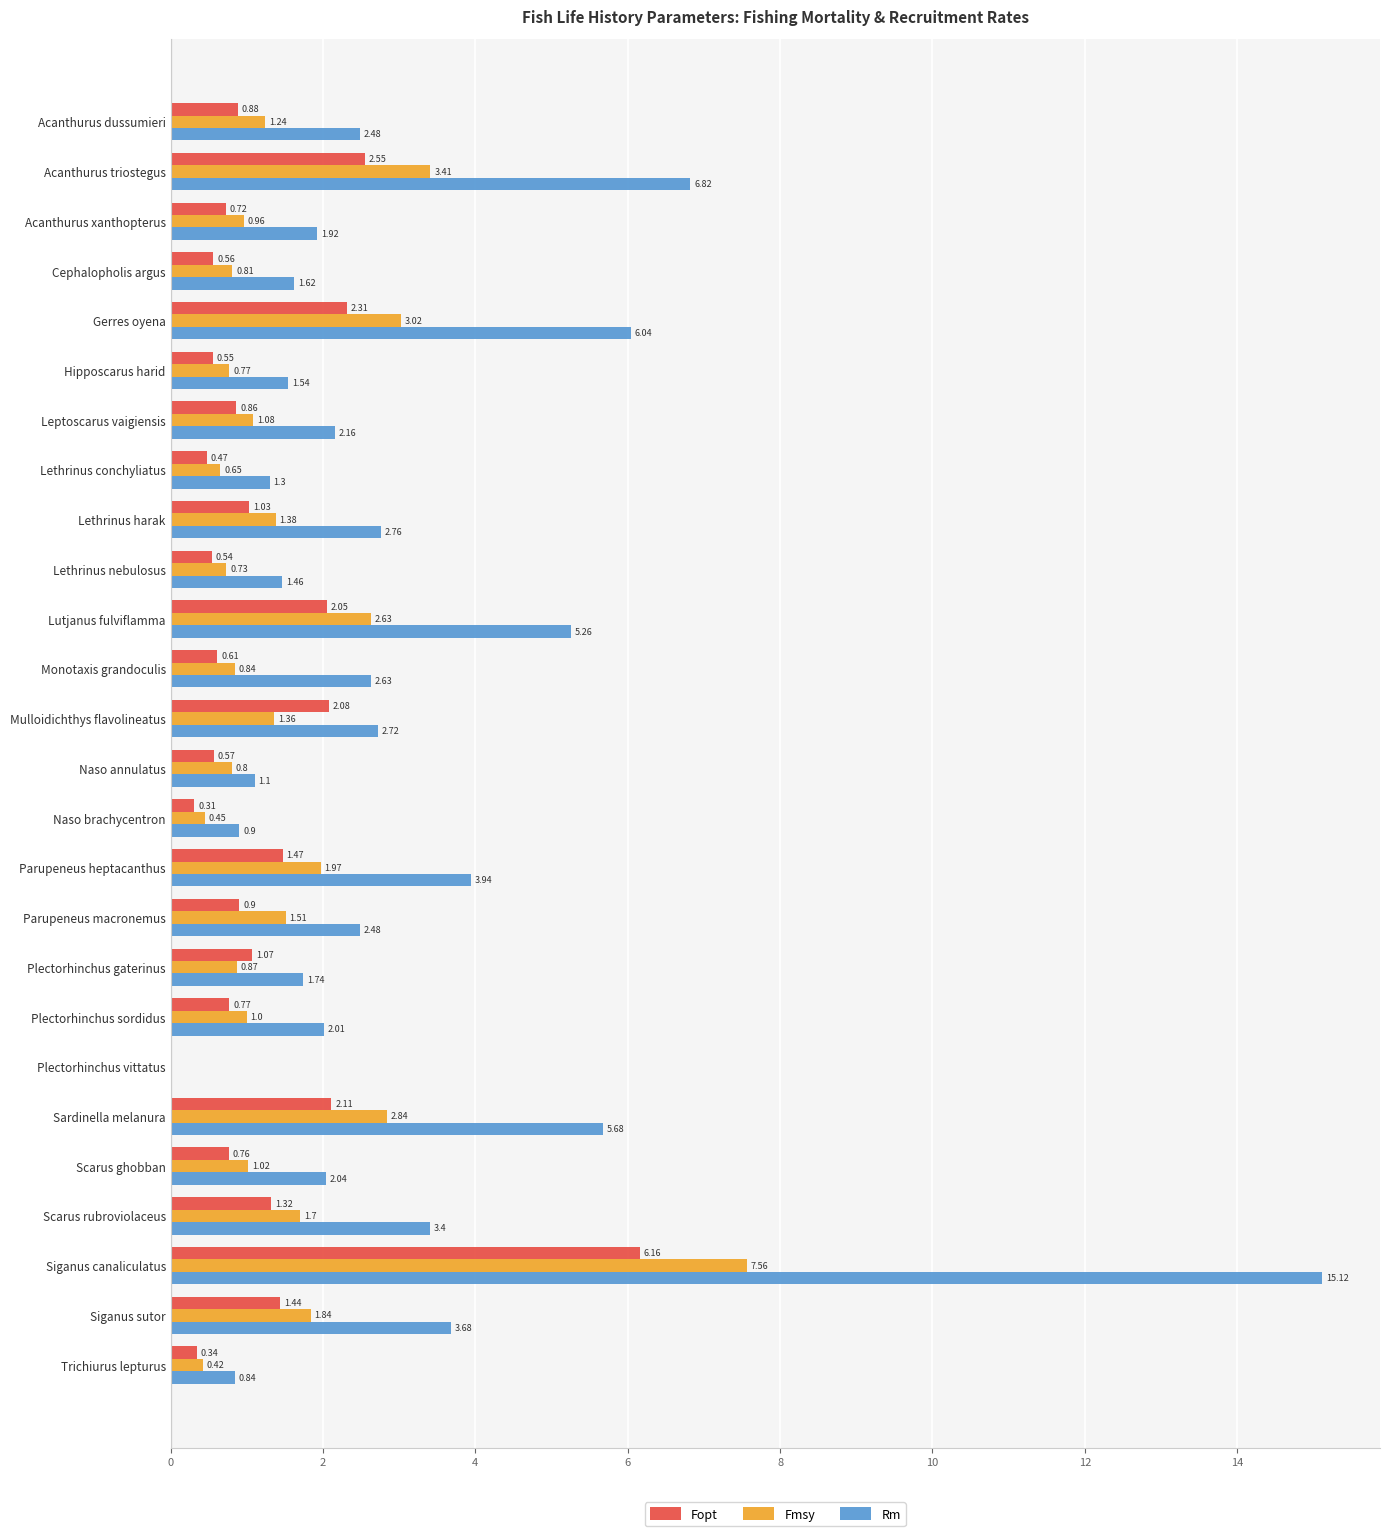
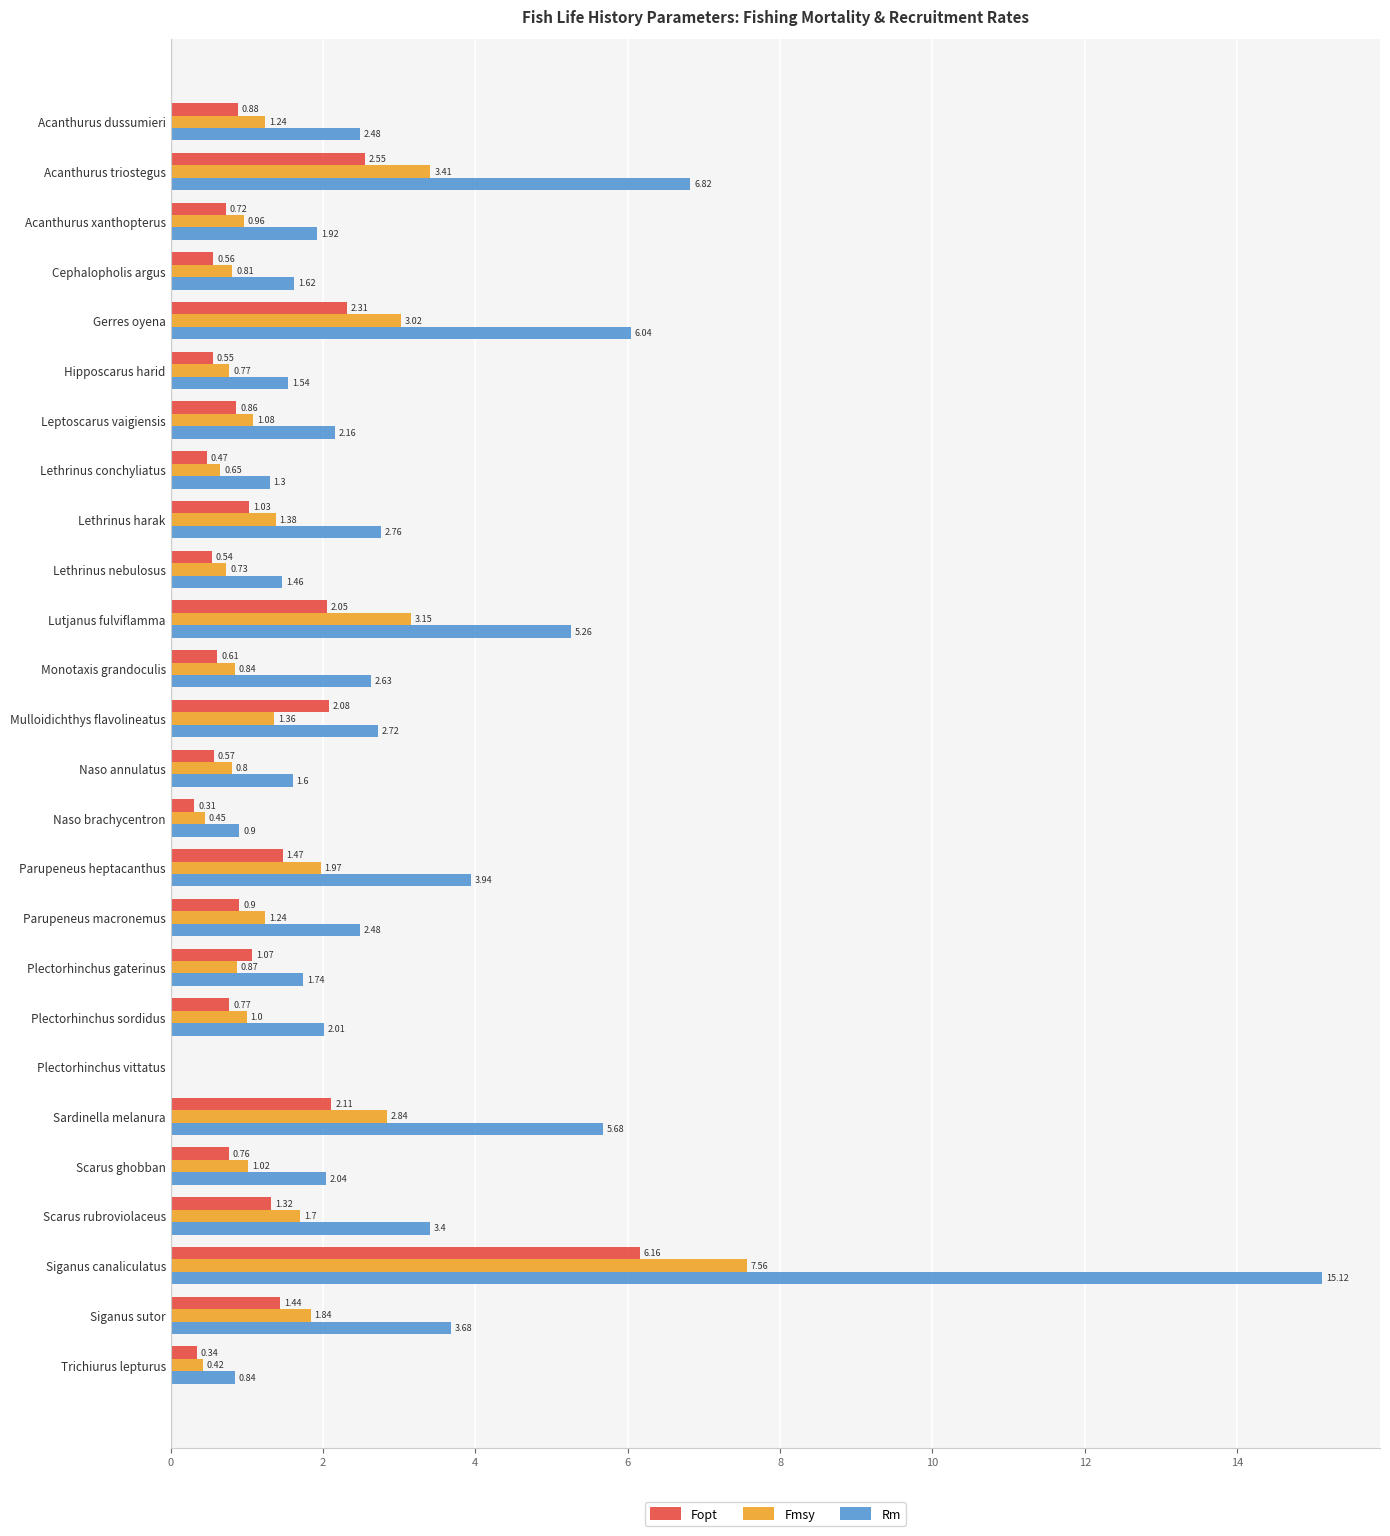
Fmsy, Lutjanus fulviflamma: 2.63 -> 3.15
Rm, Naso annulatus: 1.1 -> 1.6
Fmsy, Parupeneus macronemus: 1.51 -> 1.24
